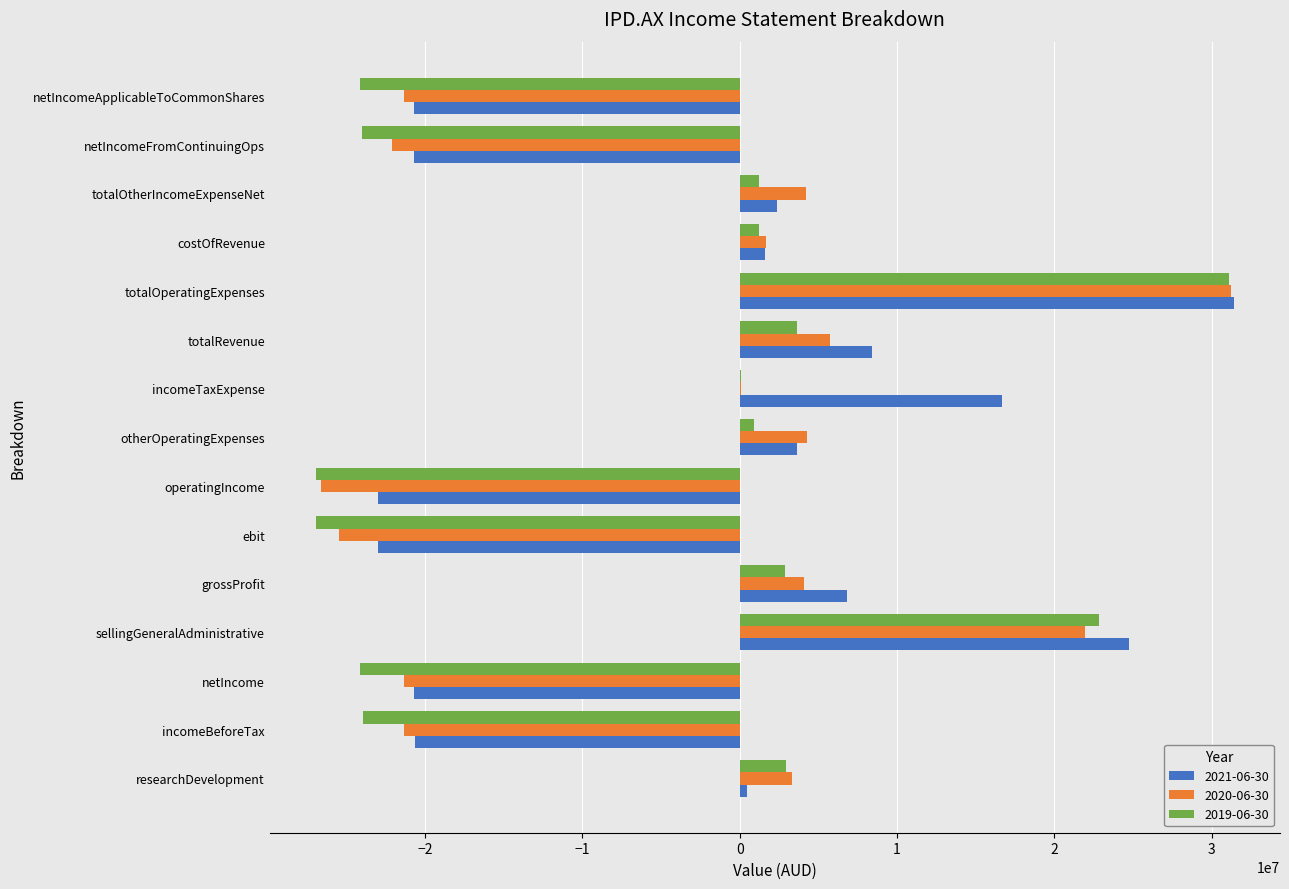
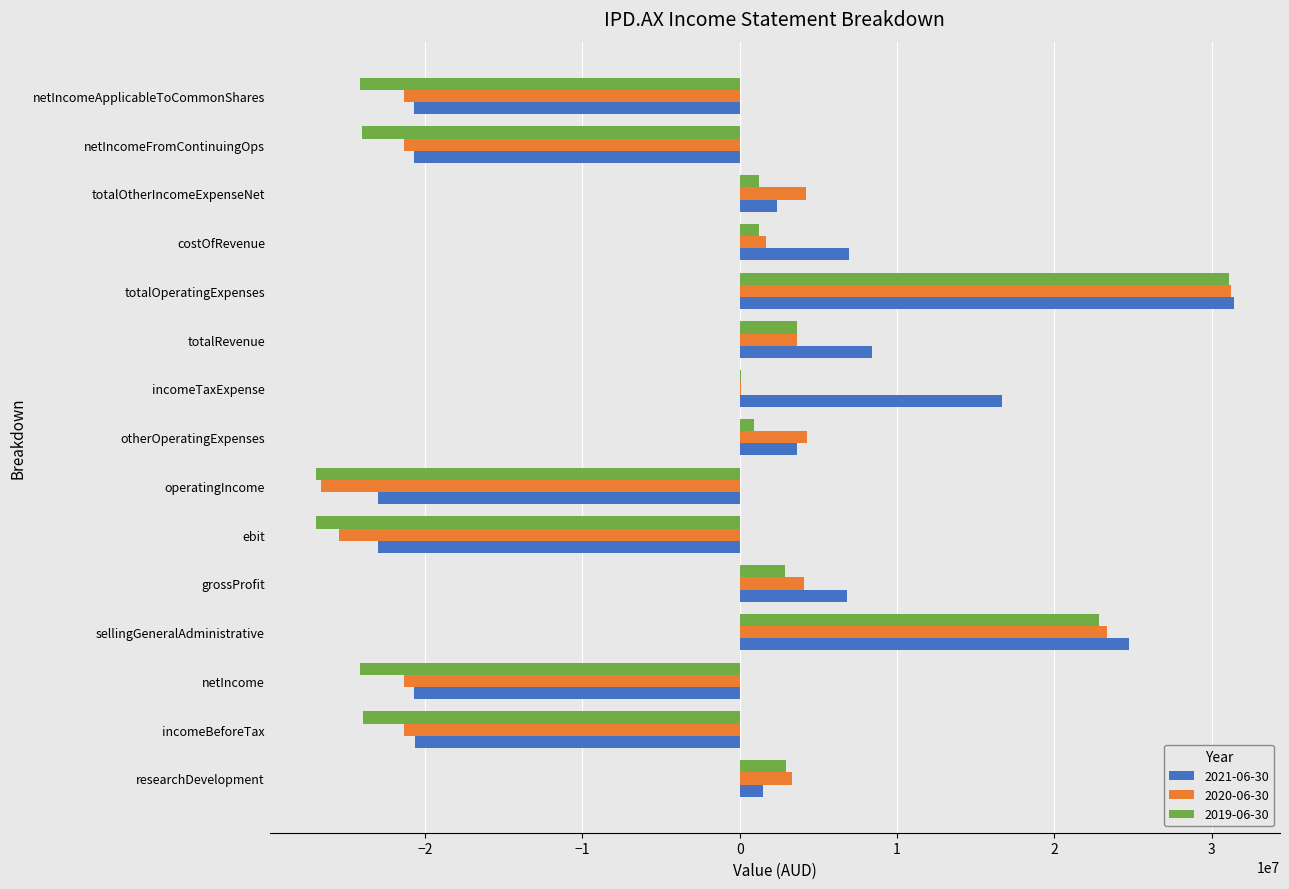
2020-06-30, netIncomeFromContinuingOps: -22100000 -> -21400000
2021-06-30, costOfRevenue: 1600000 -> 6900000
2020-06-30, totalRevenue: 5700000 -> 3600000
2020-06-30, sellingGeneralAdministrative: 22000000 -> 23400000
2021-06-30, researchDevelopment: 500000 -> 1500000
